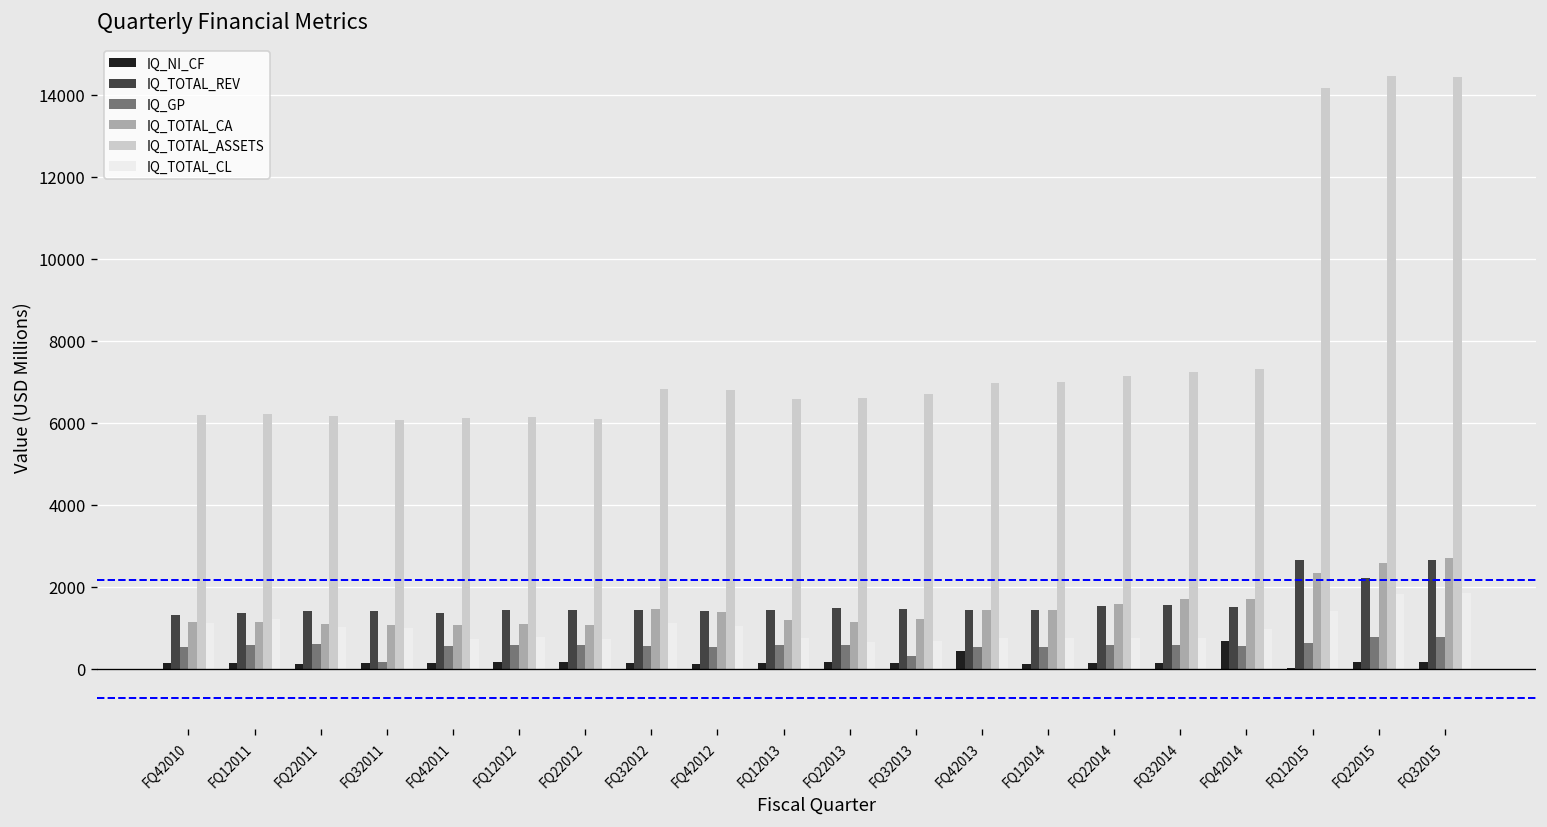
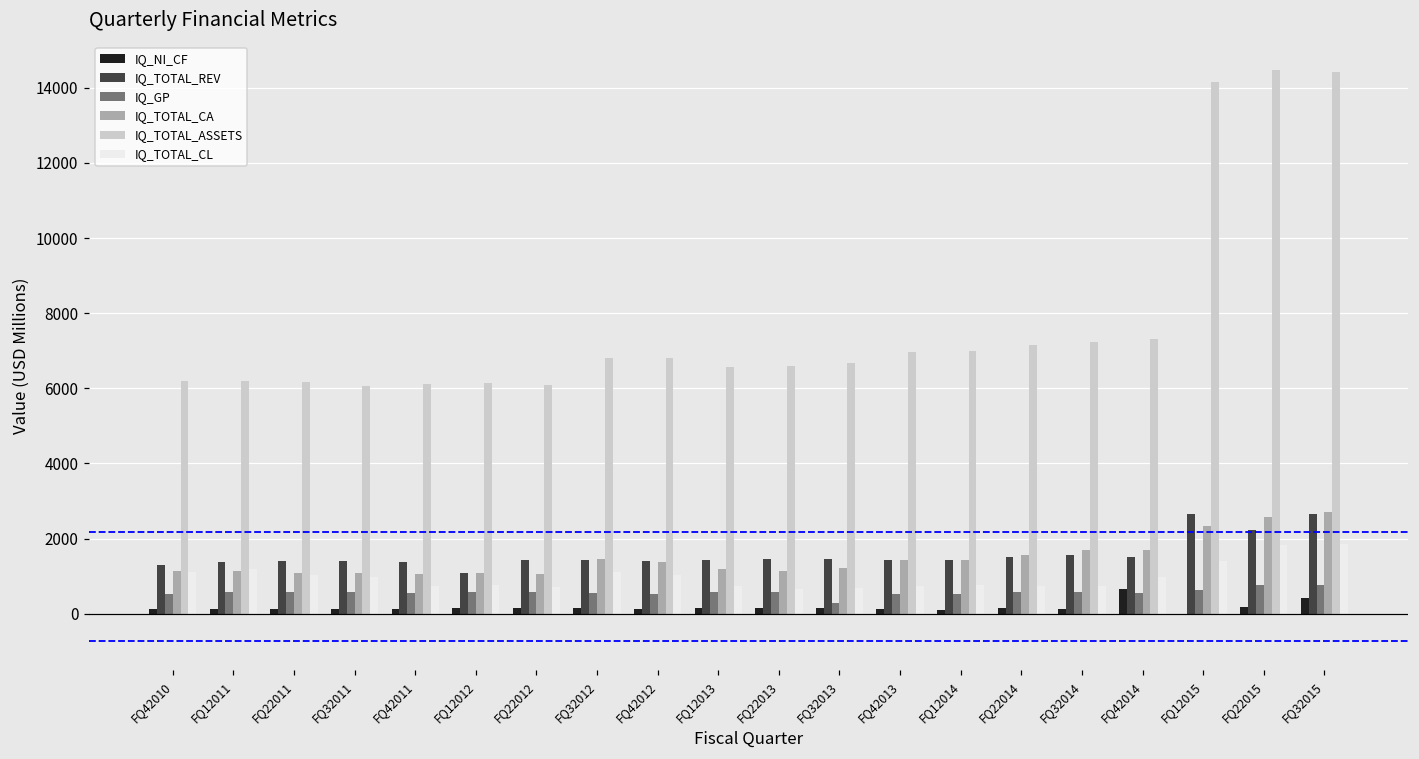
IQ_GP, FQ32011: 200 -> 600
IQ_TOTAL_REV, FQ12012: 1400 -> 1100
IQ_NI_CF, FQ42013: 400 -> 100
IQ_NI_CF, FQ32015: 200 -> 400
